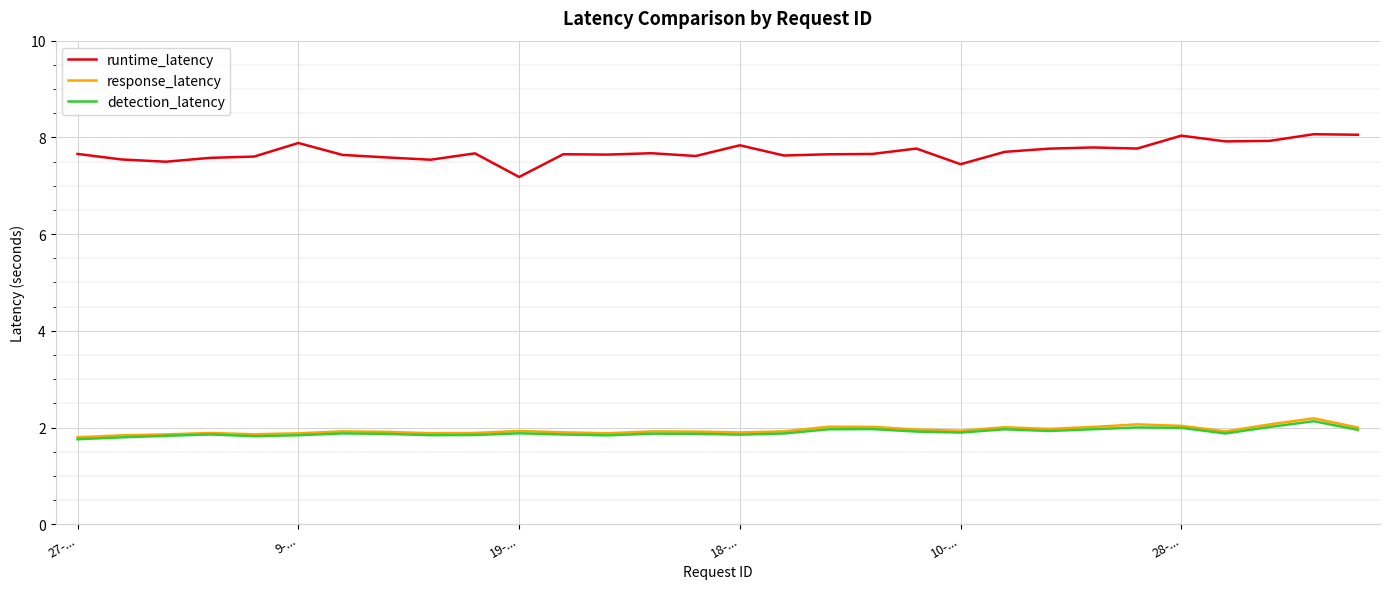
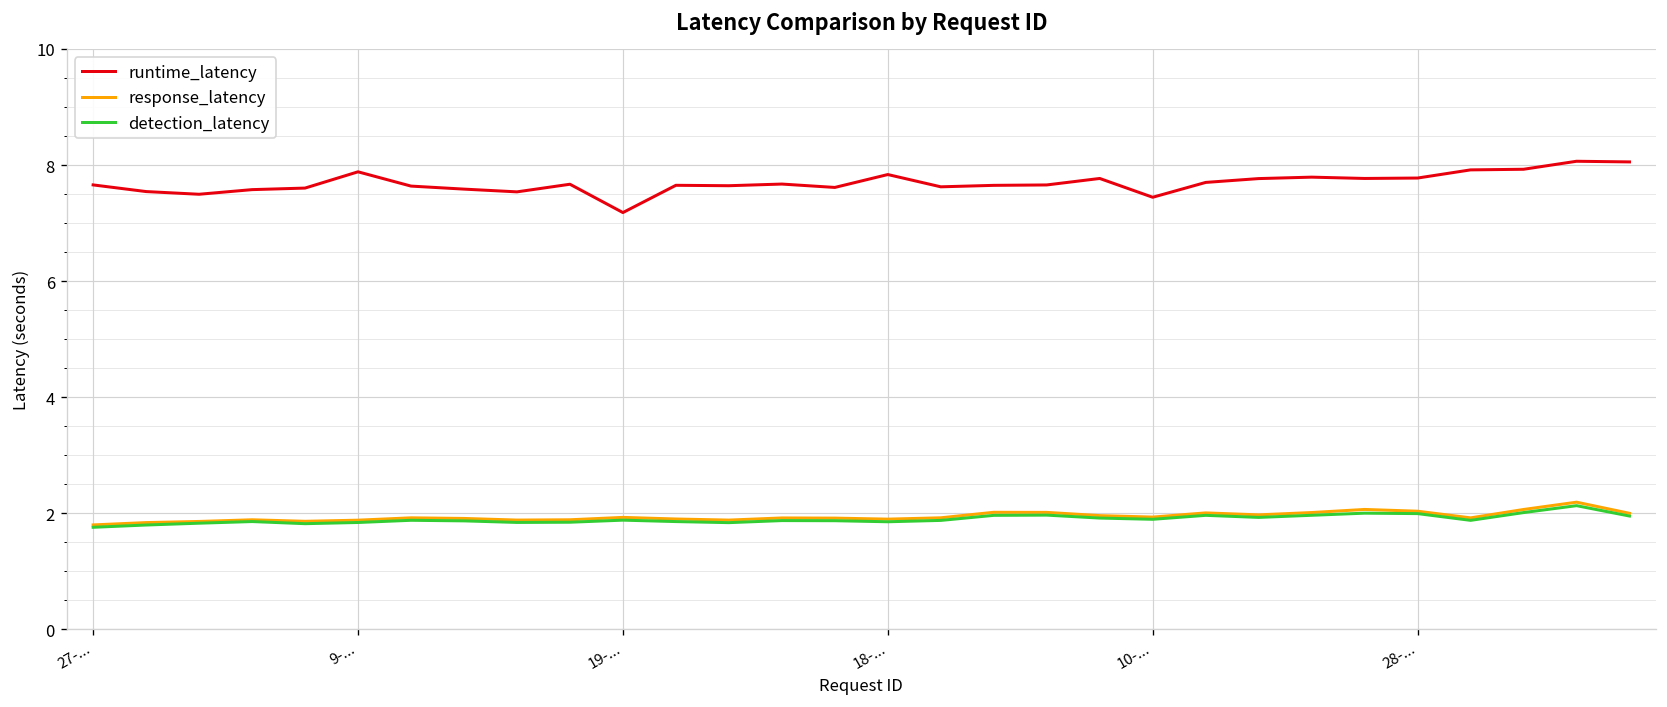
runtime_latency, 28-...: 8.0 -> 7.8
